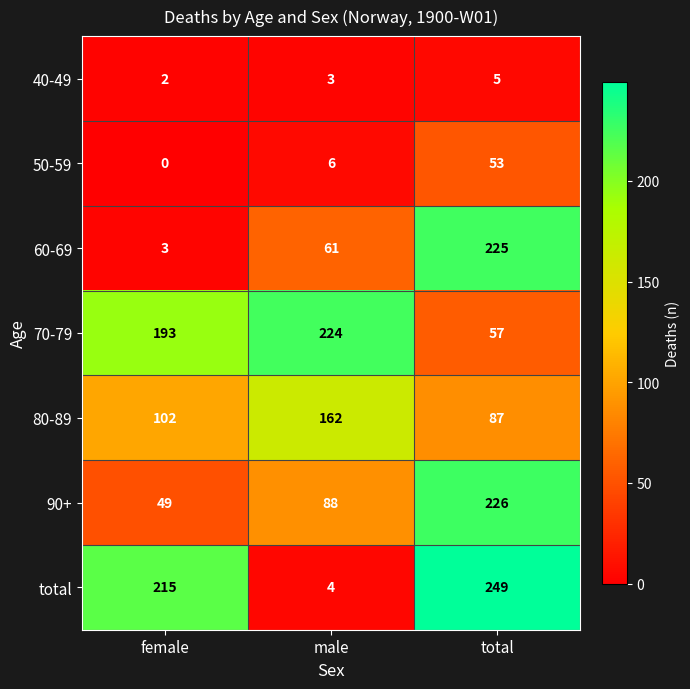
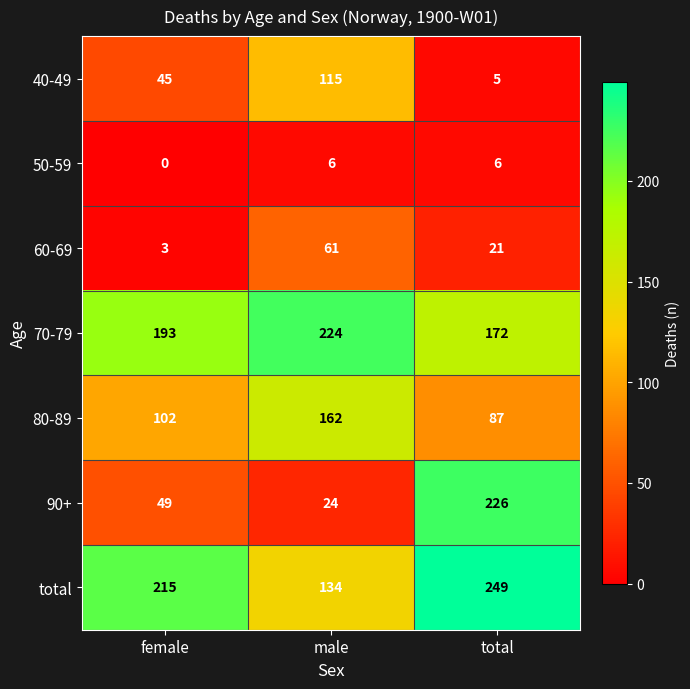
40-49, female: 2 -> 45
40-49, male: 3 -> 115
50-59, total: 53 -> 6
60-69, total: 225 -> 21
70-79, total: 57 -> 172
90+, male: 88 -> 24
total, male: 4 -> 134
